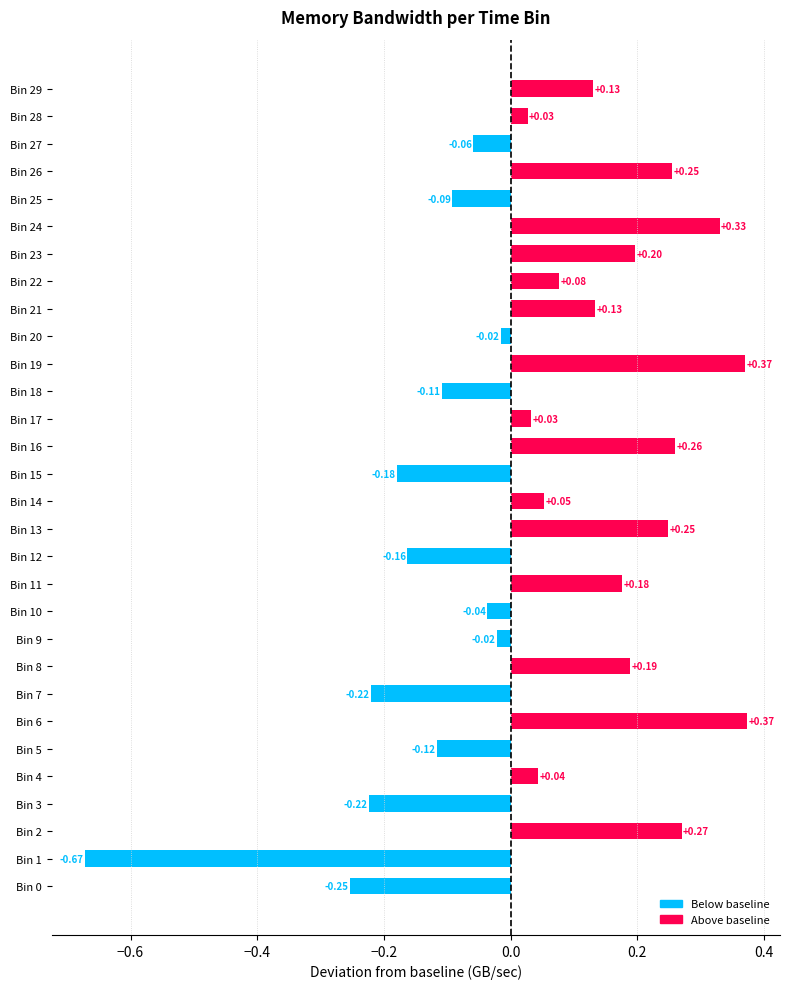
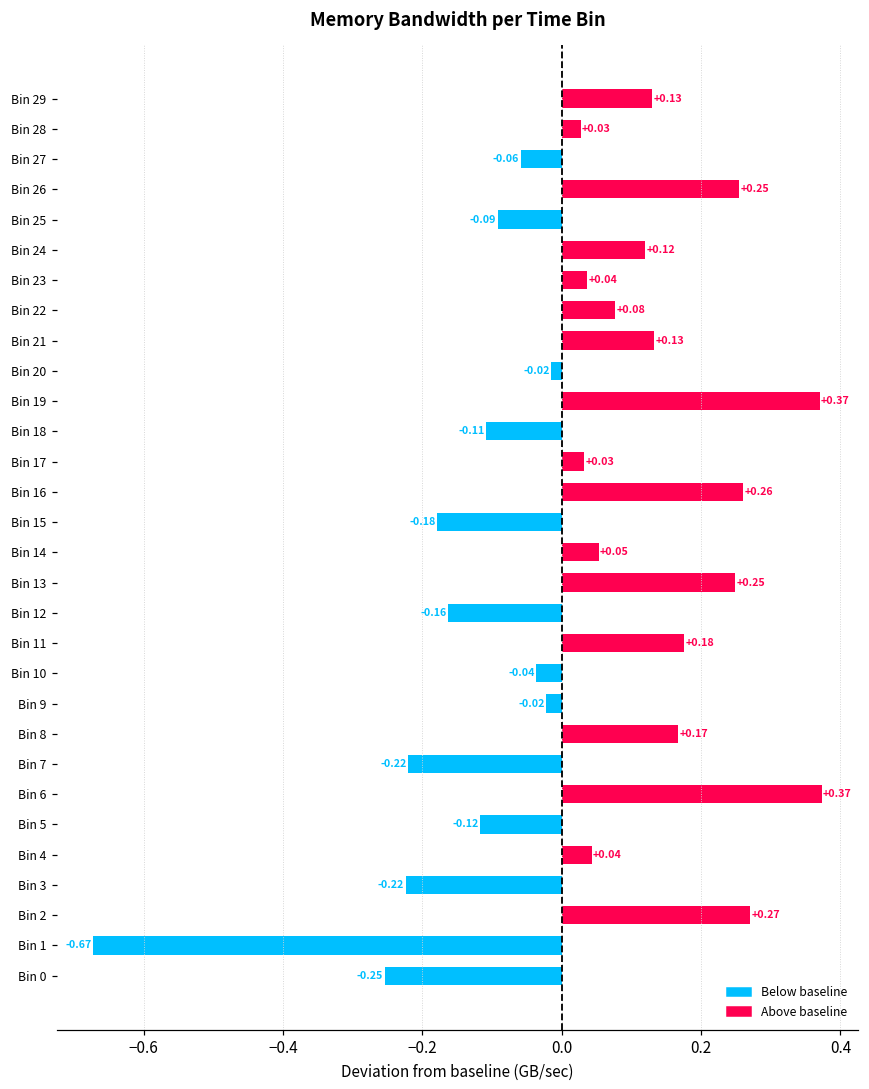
Bin 24: +0.33 -> +0.12
Bin 23: +0.20 -> +0.04
Bin 8: +0.19 -> +0.17
